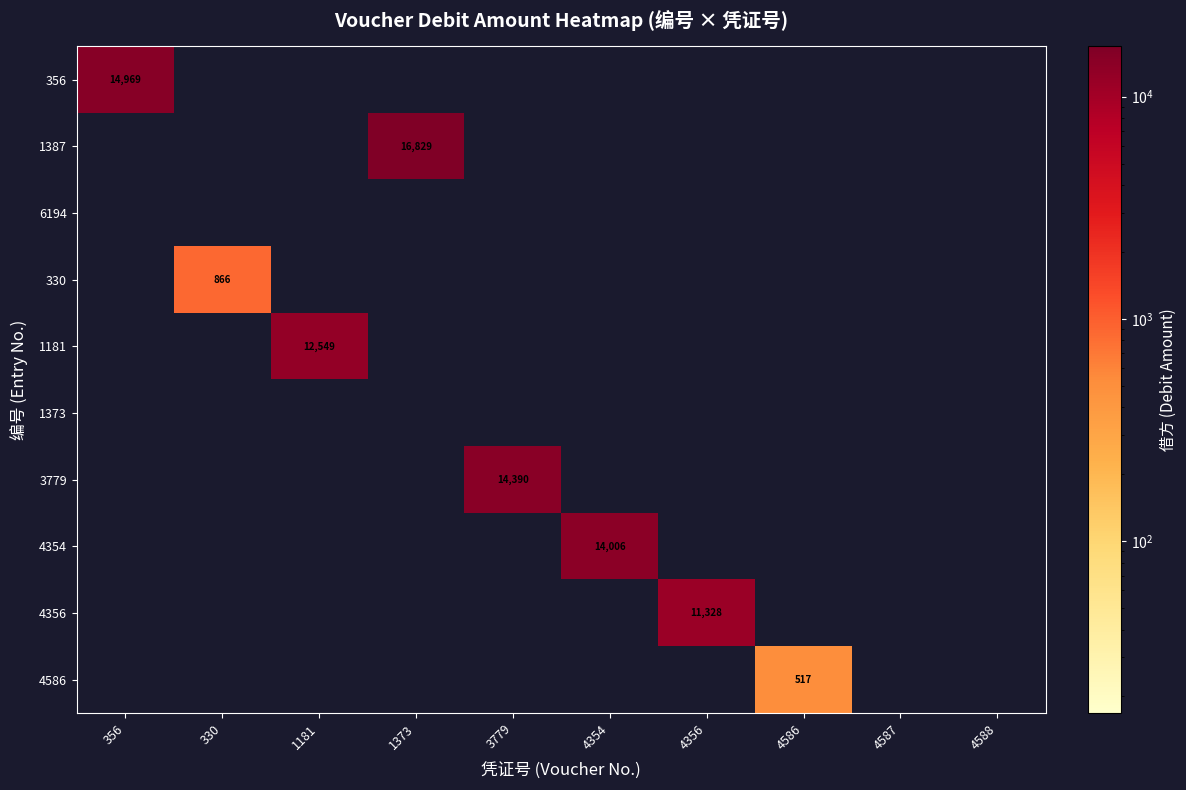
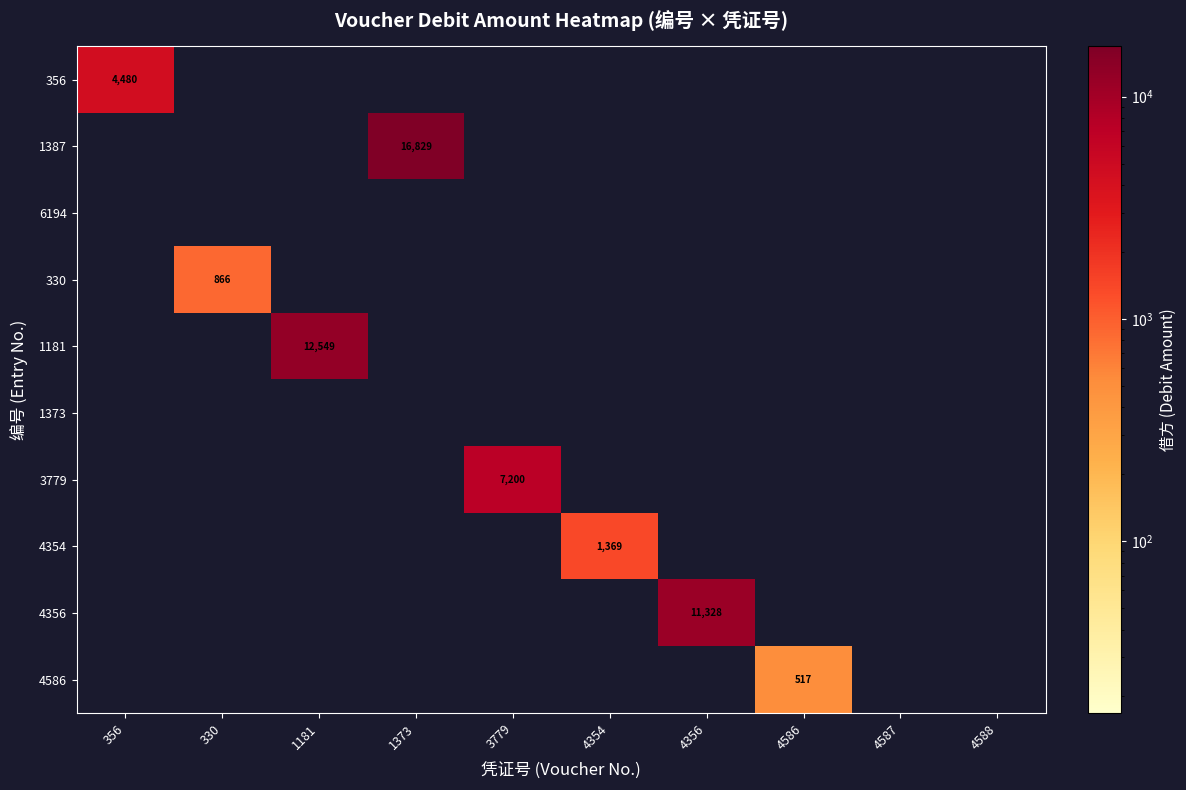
356, 356: 14,969 -> 4,480
3779, 3779: 14,390 -> 7,200
4354, 4354: 14,006 -> 1,369
